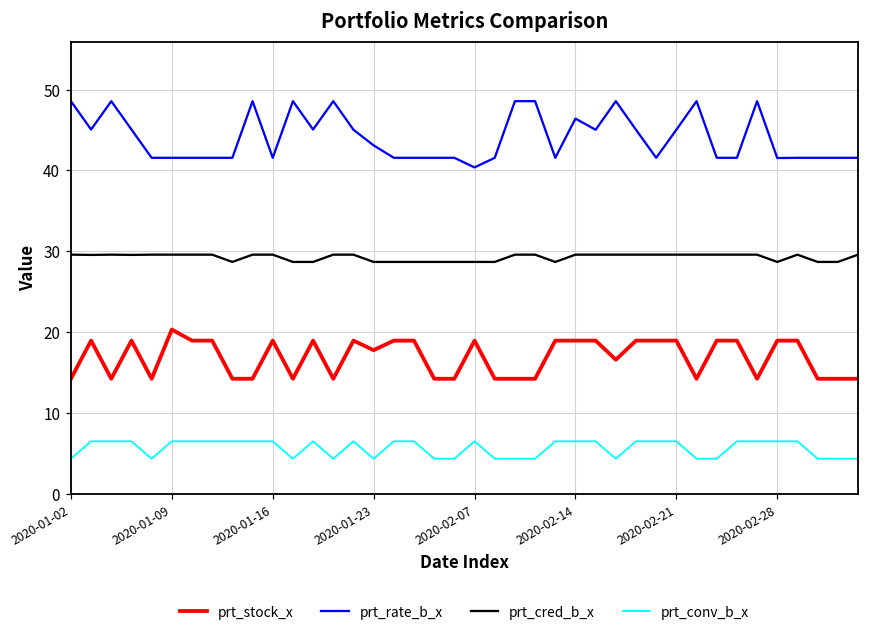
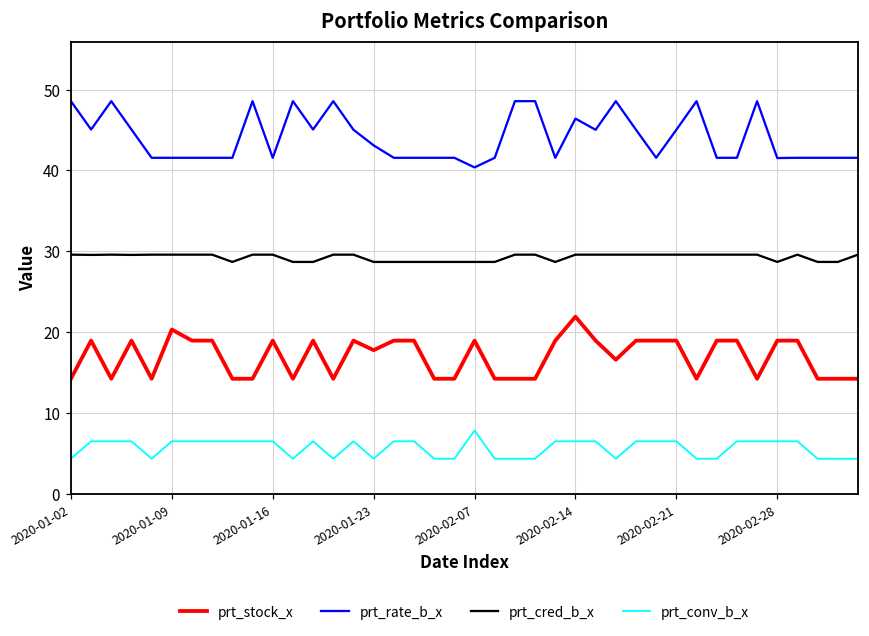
prt_conv_b_x, 2020-02-07: 6 -> 8
prt_stock_x, 2020-02-14: 19 -> 22
